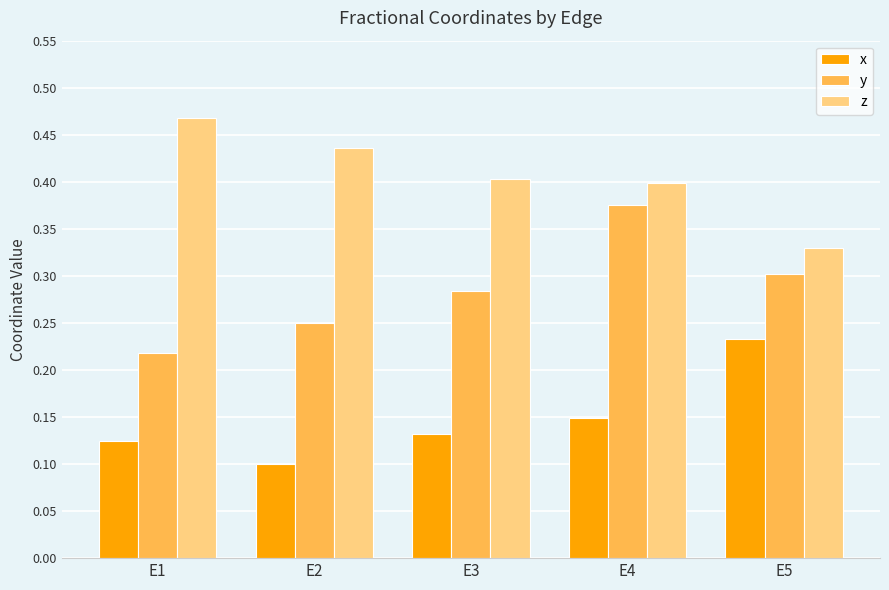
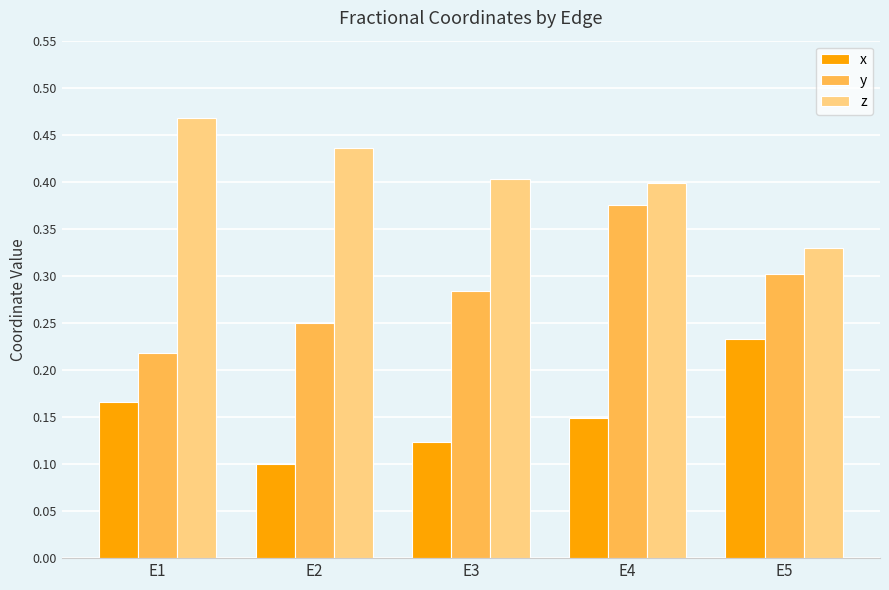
x, E1: 0.13 -> 0.17
x, E3: 0.13 -> 0.12
